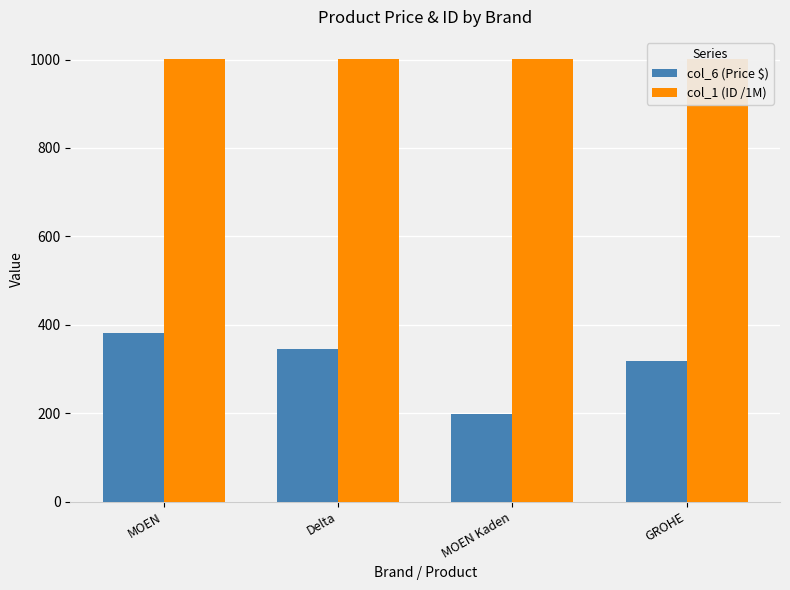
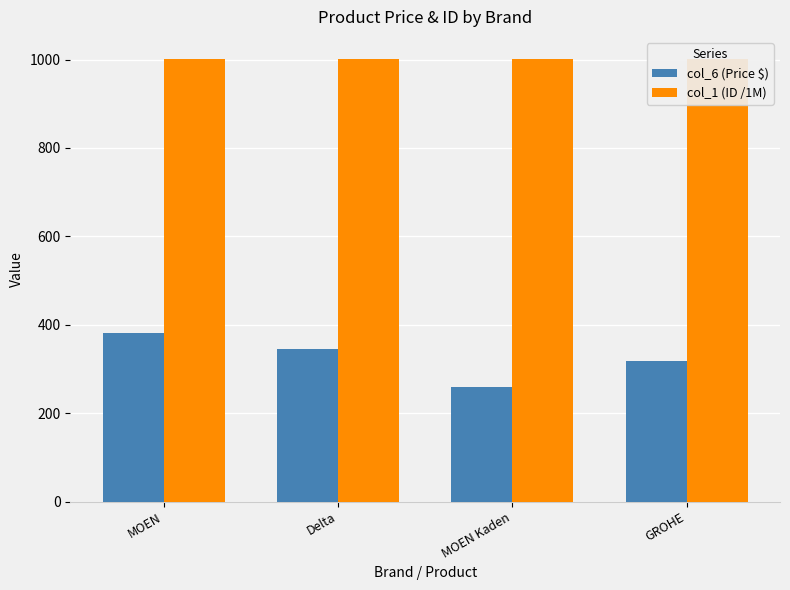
col_6 (Price $), MOEN Kaden: 200 -> 260
